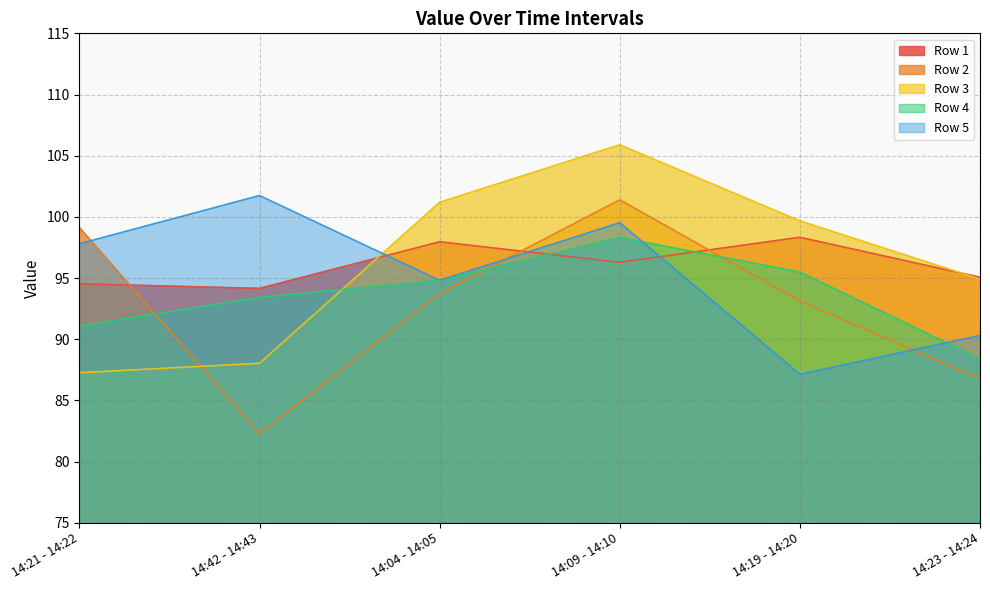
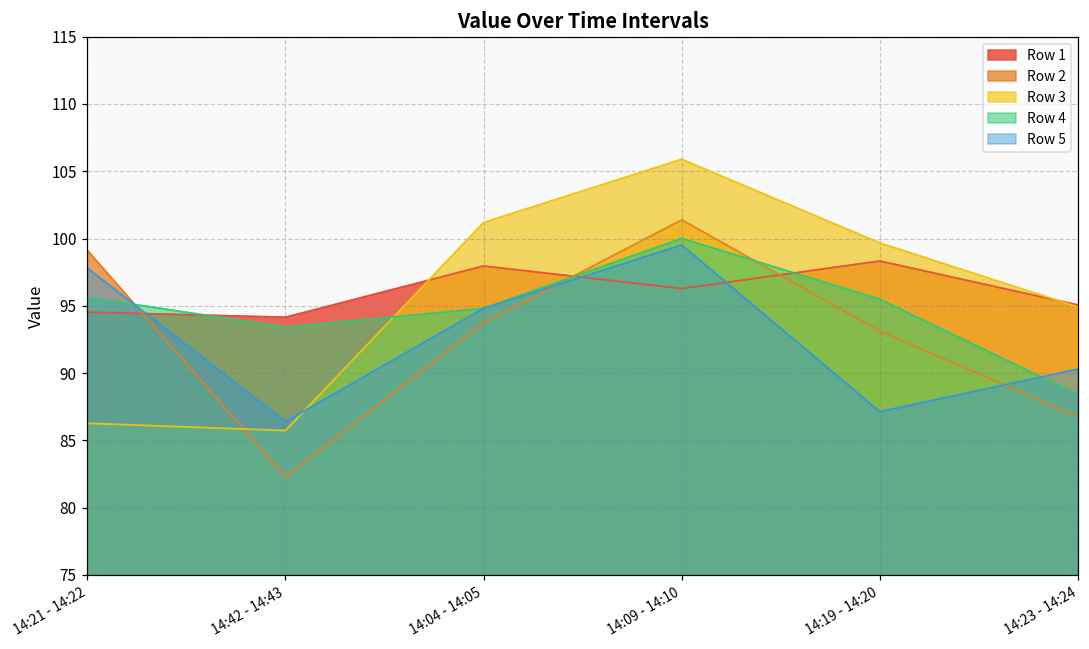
Row 3, 14:21 - 14:22: 87.3 -> 86.3
Row 4, 14:21 - 14:22: 91.1 -> 95.6
Row 3, 14:42 - 14:43: 88.0 -> 85.7
Row 5, 14:42 - 14:43: 101.7 -> 86.4
Row 4, 14:09 - 14:10: 98.3 -> 100.0
